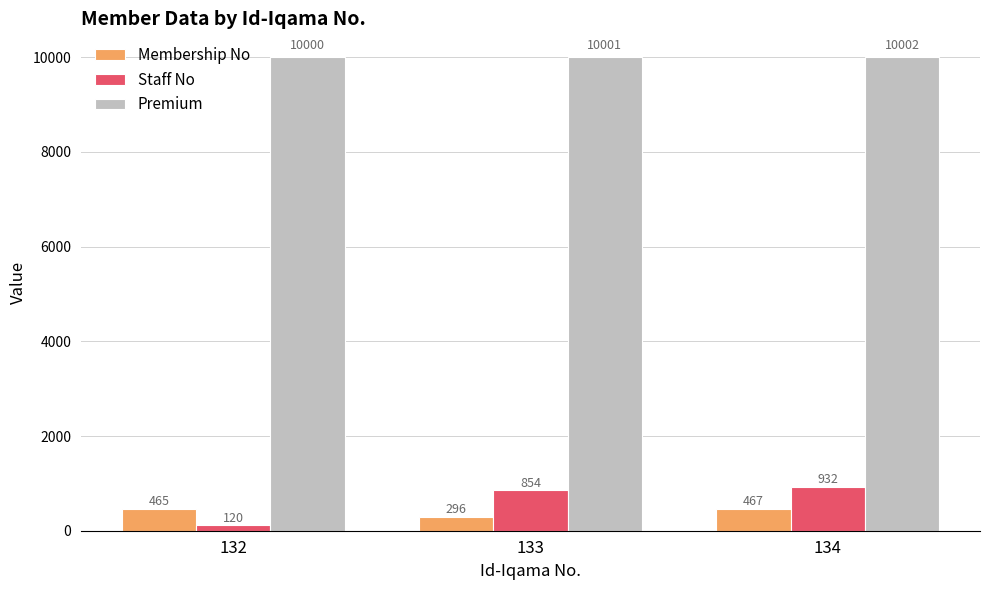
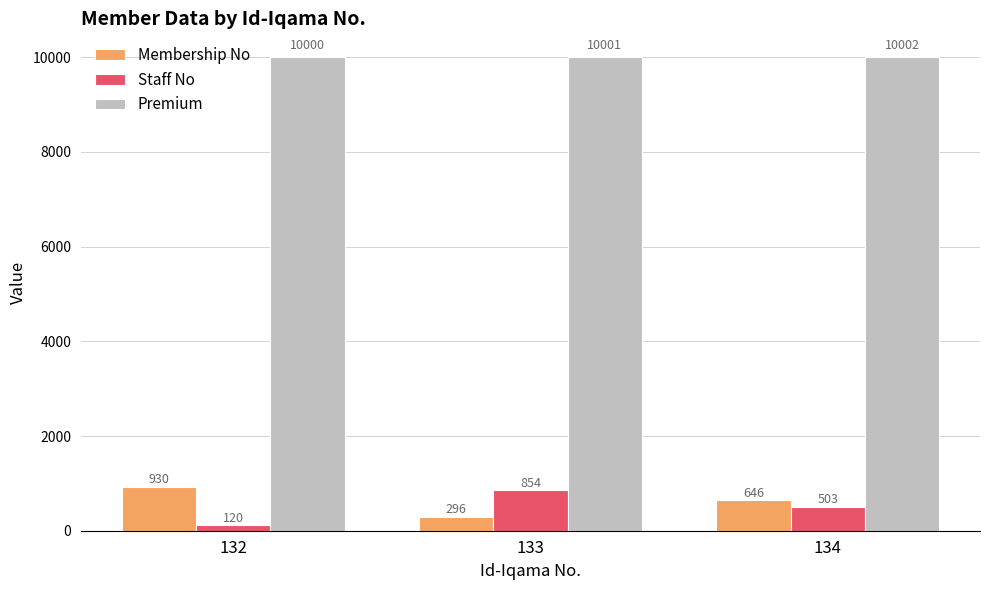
Membership No, 132: 465 -> 930
Membership No, 134: 467 -> 646
Staff No, 134: 932 -> 503
